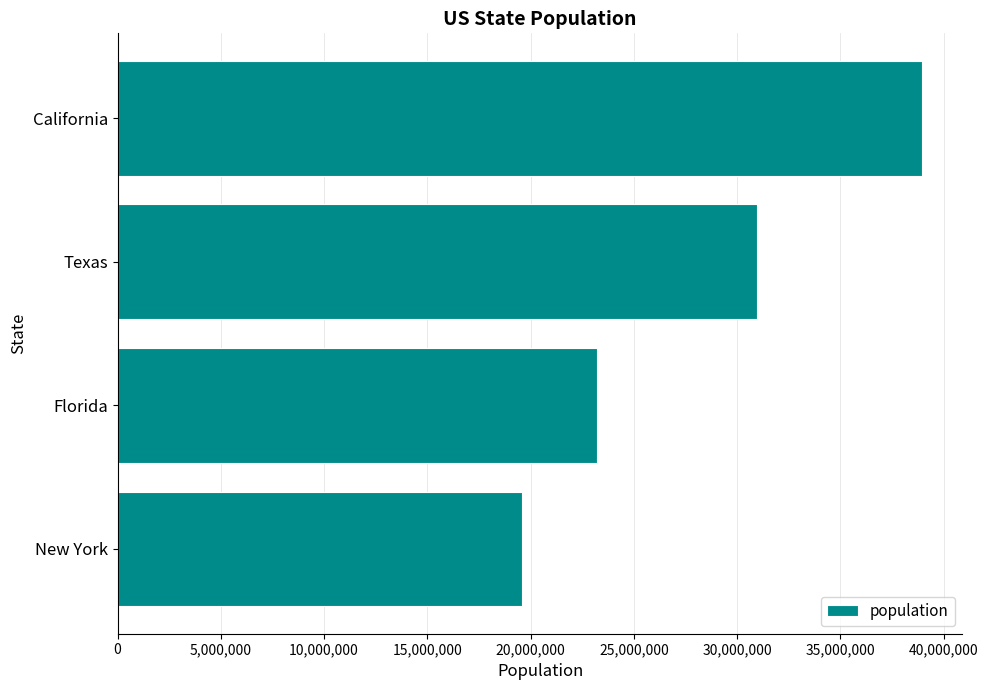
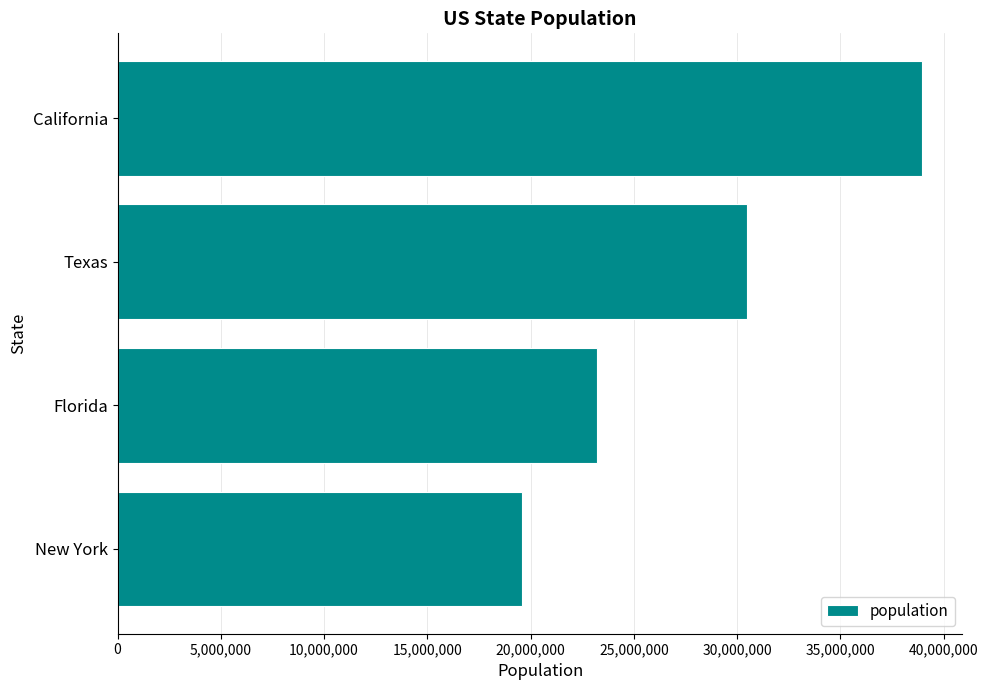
Texas: 30,900,000 -> 30,500,000
